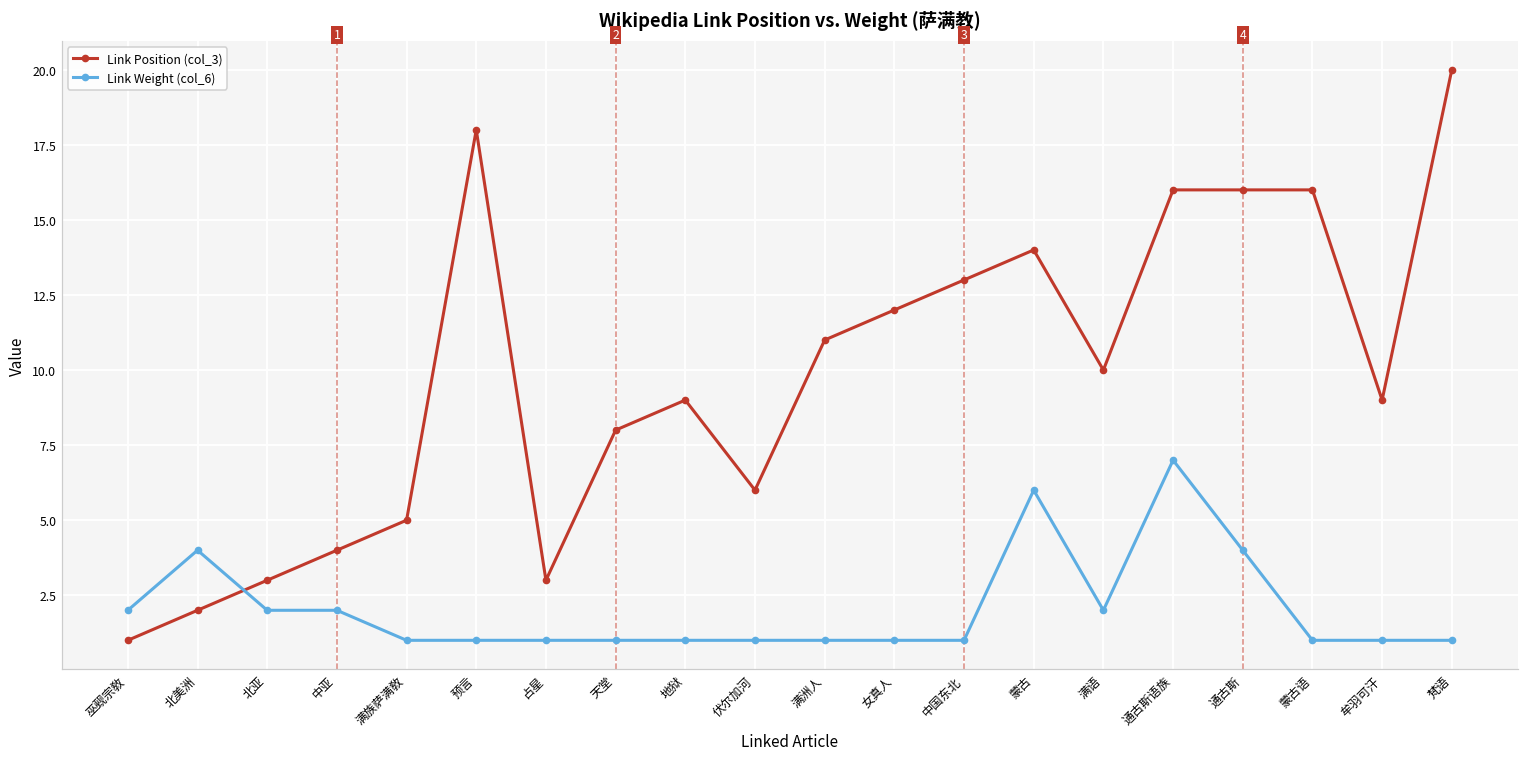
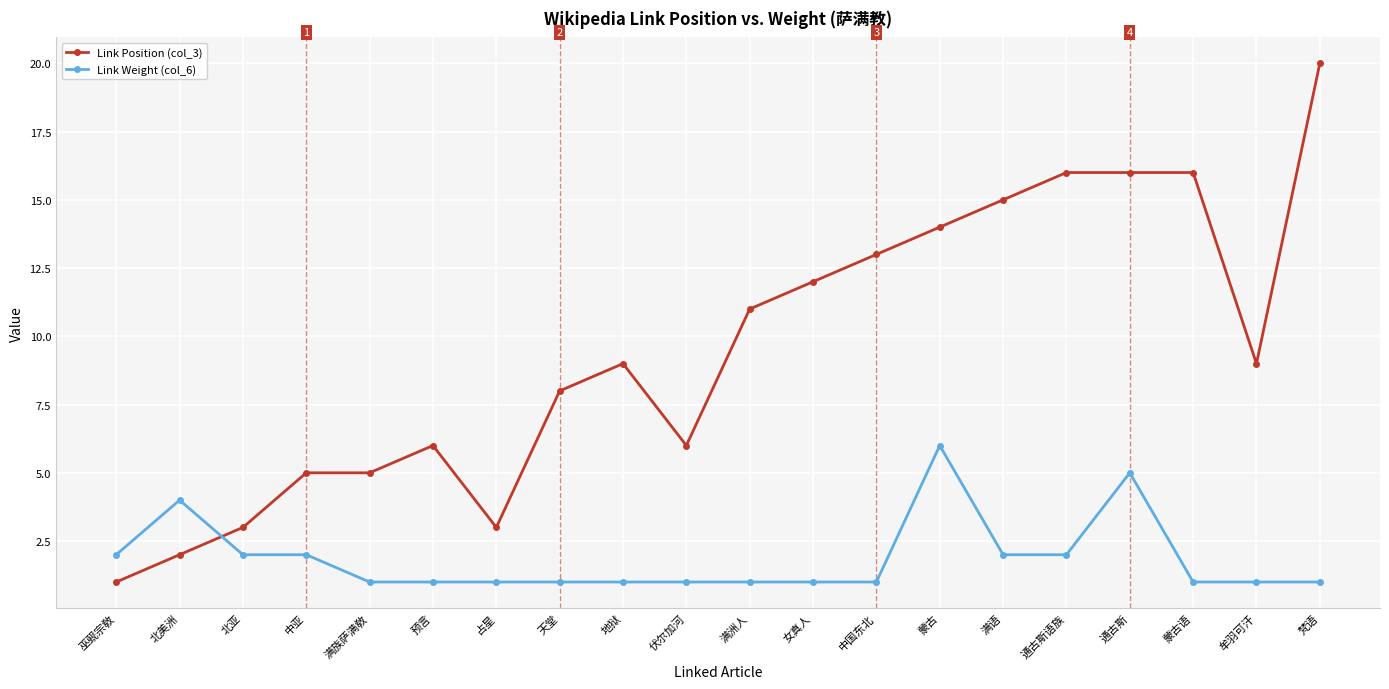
Link Position (col_3), 中亚: 4 -> 5
Link Position (col_3), 预言: 18 -> 6
Link Position (col_3), 满语: 10 -> 15
Link Weight (col_6), 通古斯语族: 7 -> 2
Link Weight (col_6), 通古斯: 4 -> 5
